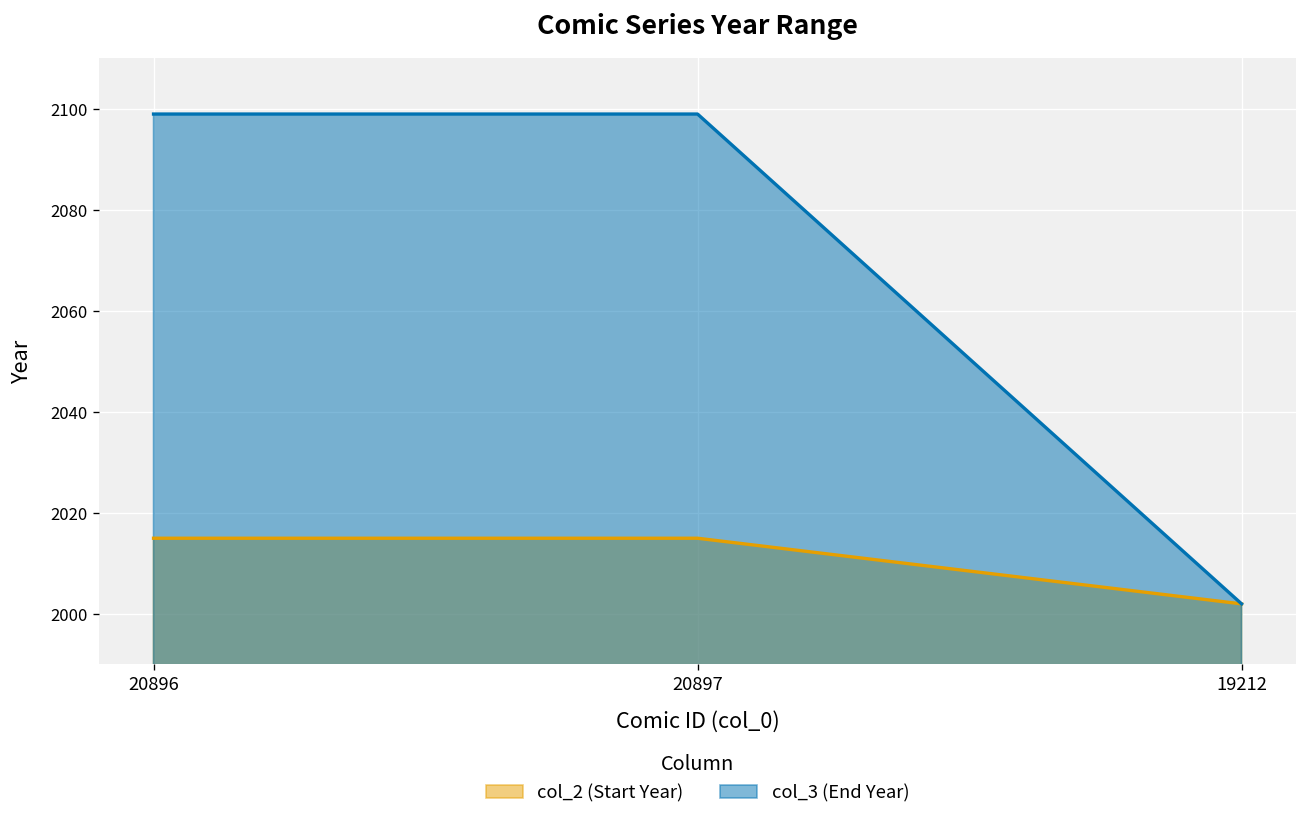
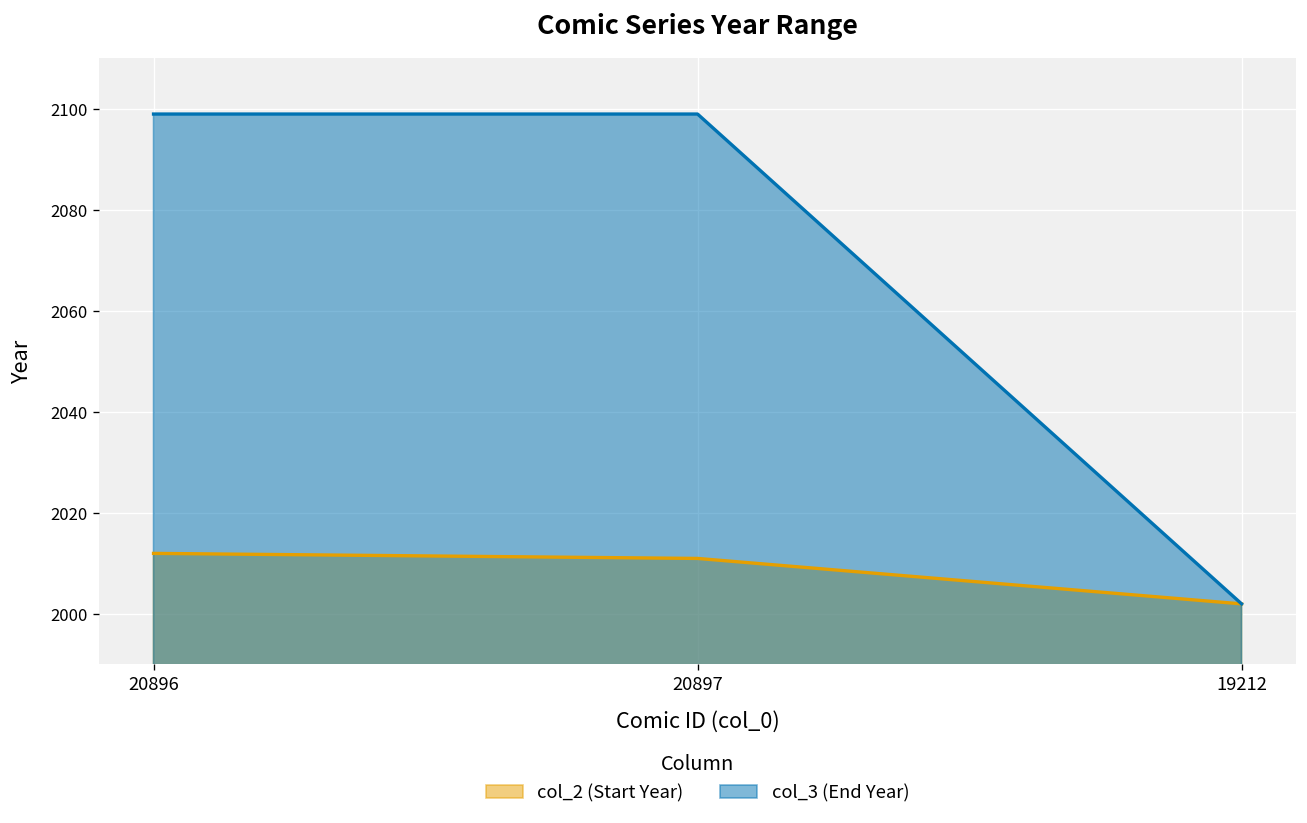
col_2 (Start Year), 20896: 2015 -> 2012
col_2 (Start Year), 20897: 2015 -> 2011
